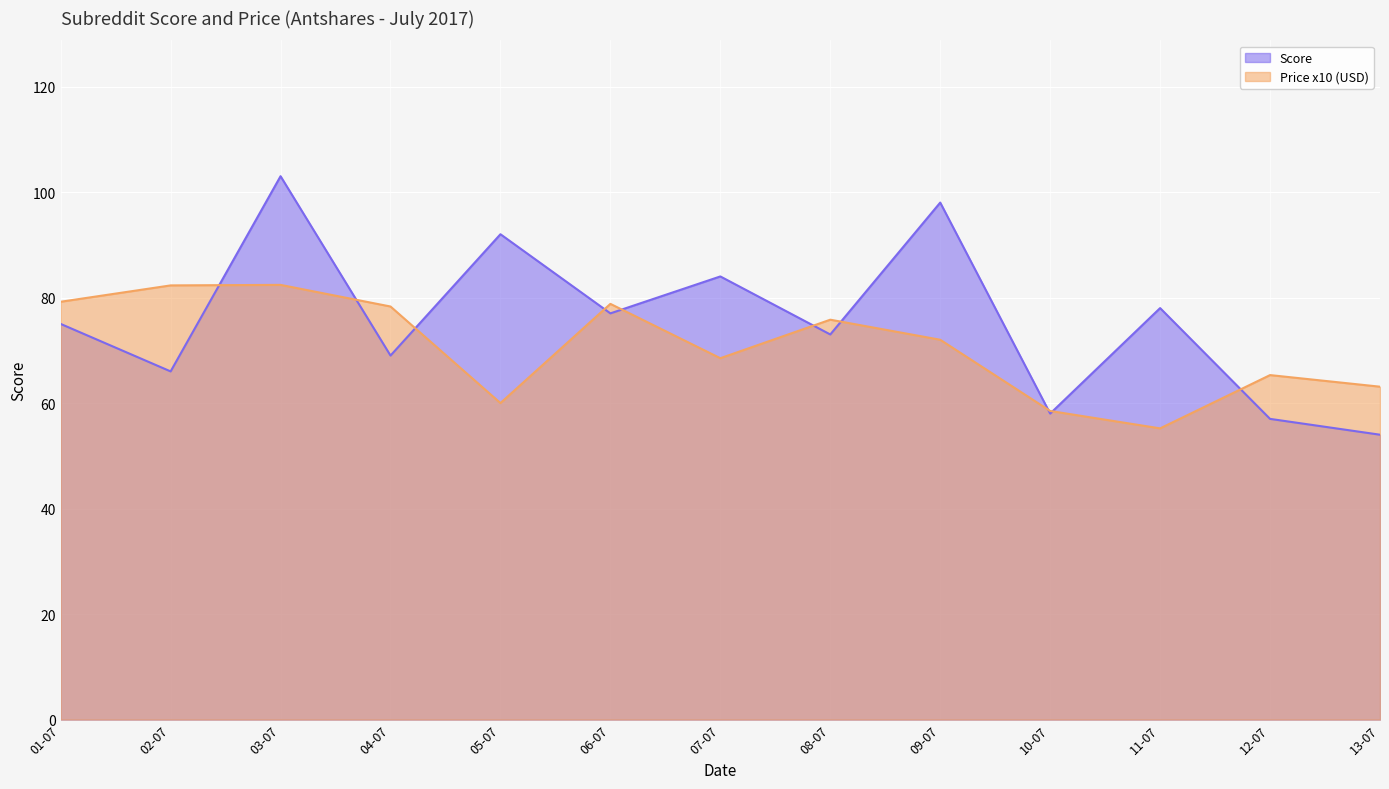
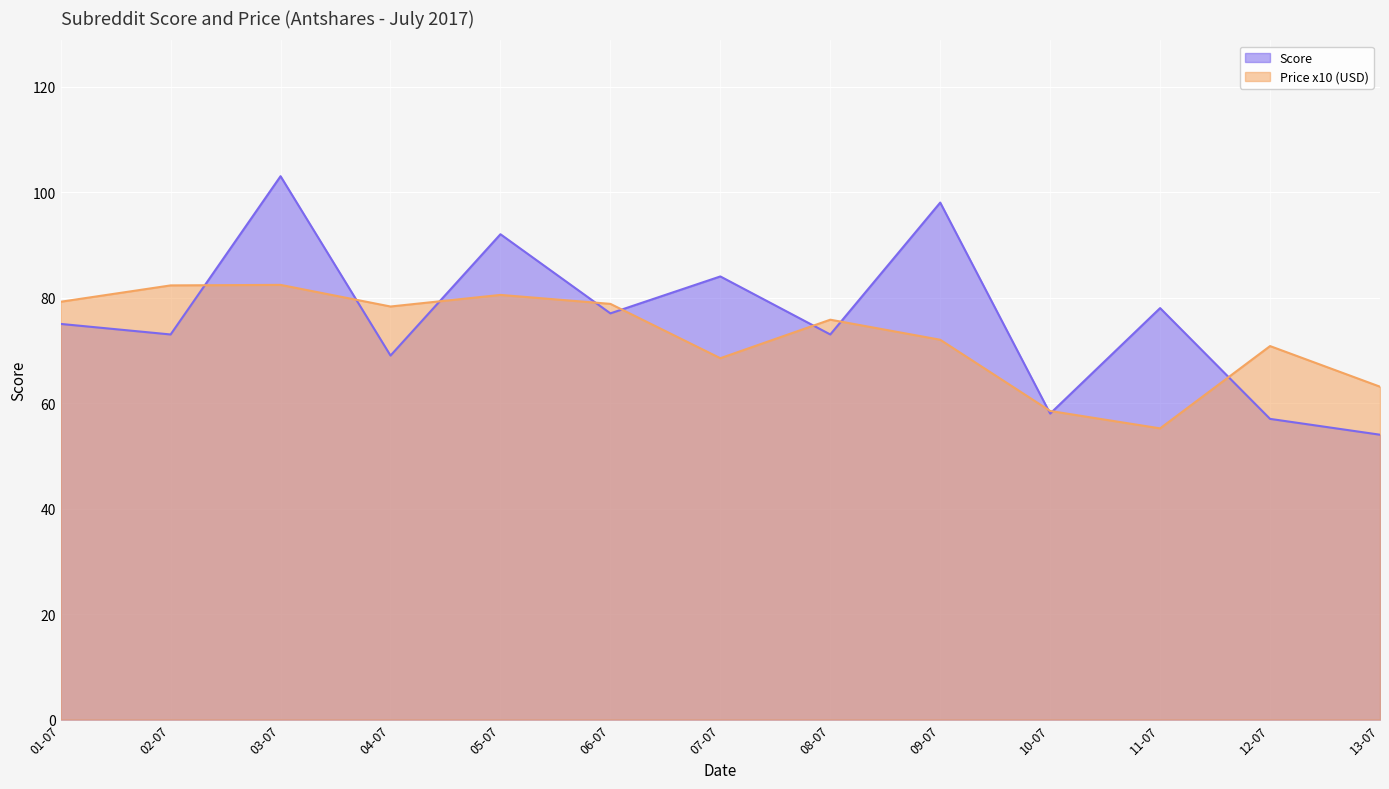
Score, 02-07: 66 -> 73
Price x10 (USD), 05-07: 60 -> 81
Price x10 (USD), 12-07: 65 -> 71
